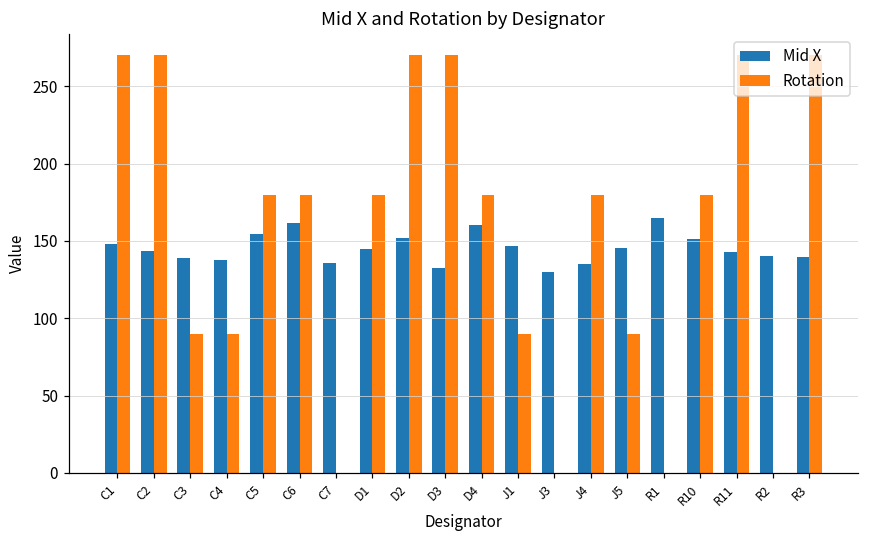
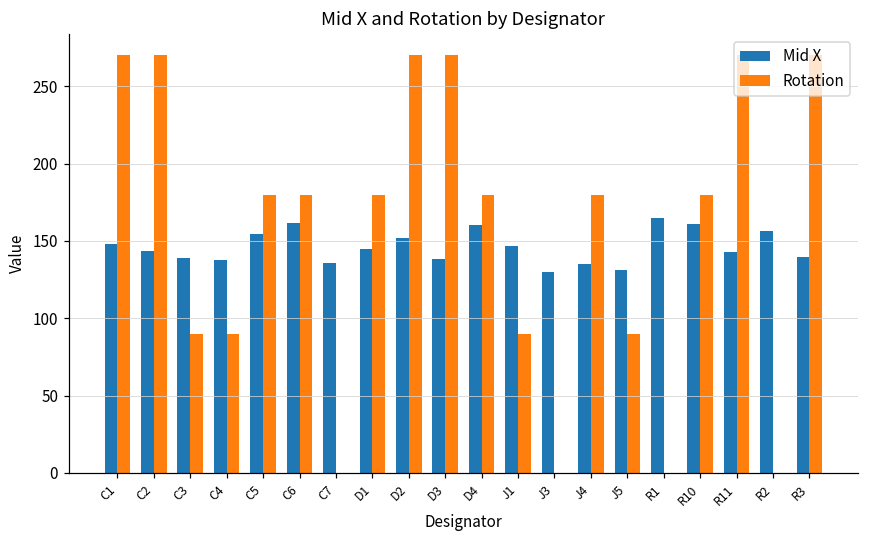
Mid X, D3: 133 -> 138
Mid X, J5: 145 -> 131
Mid X, R10: 151 -> 161
Mid X, R2: 141 -> 157
